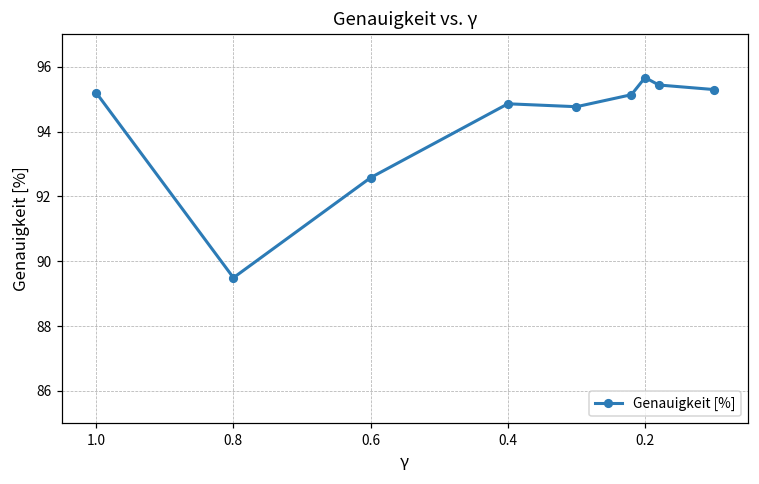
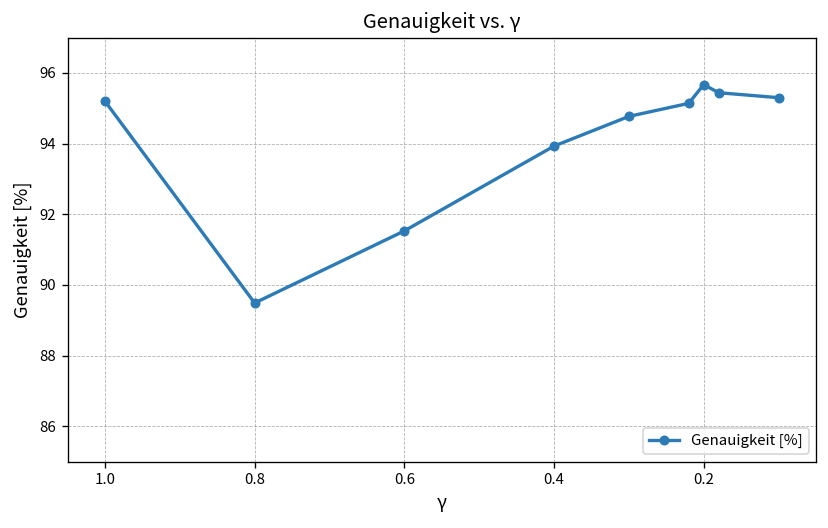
0.6: 92.6 -> 91.5
0.4: 94.9 -> 93.9
